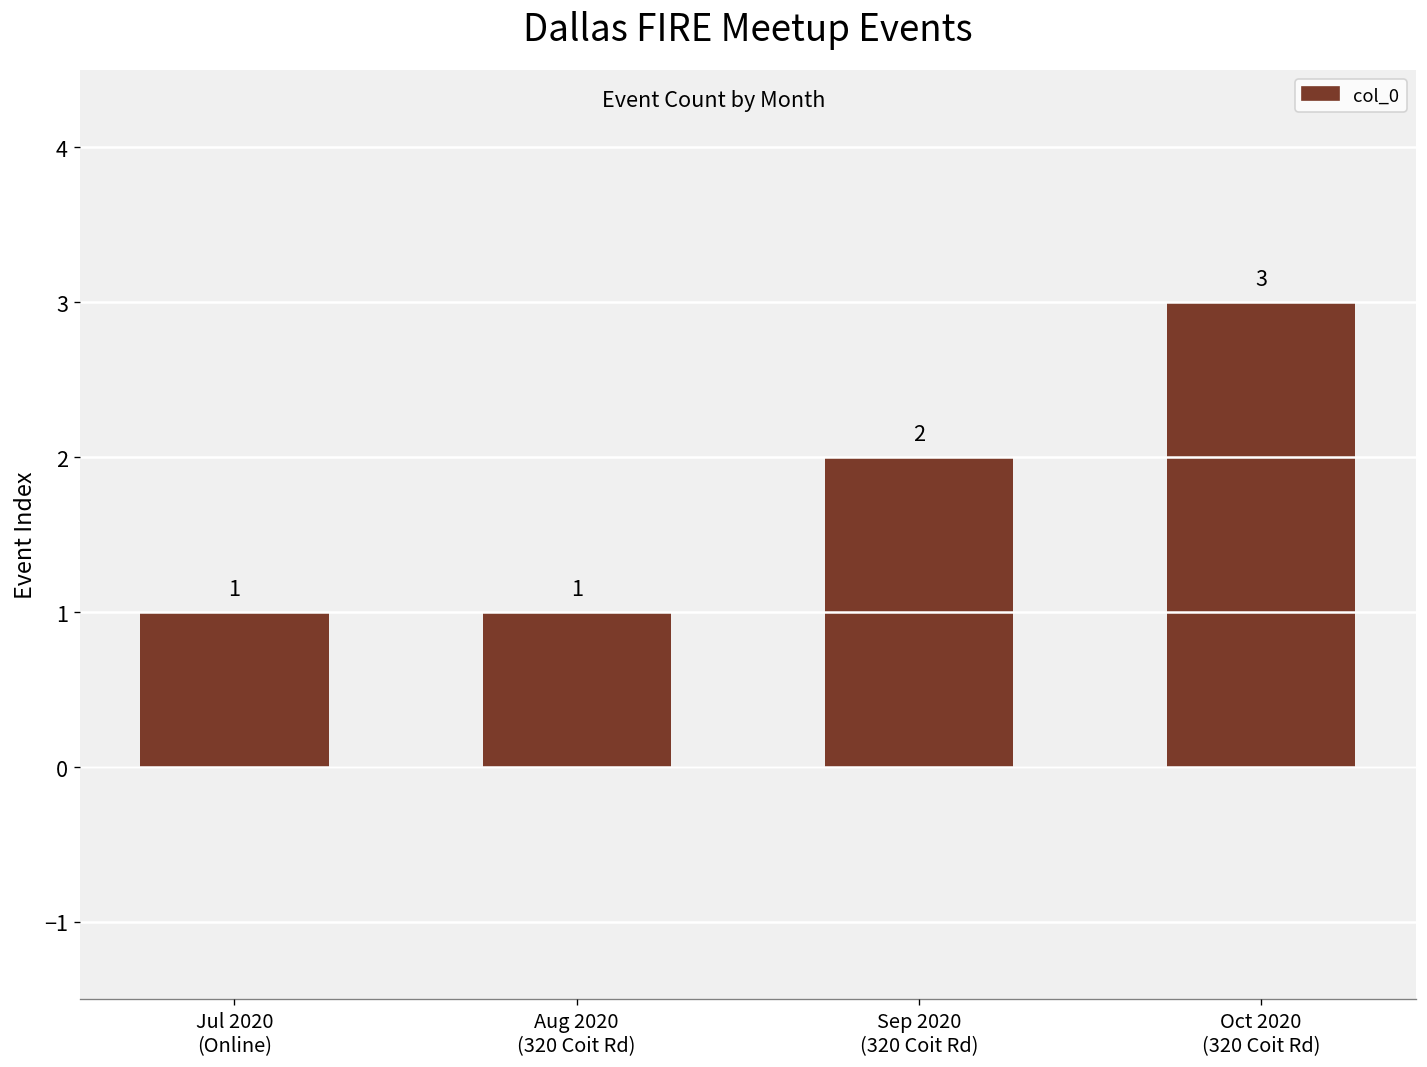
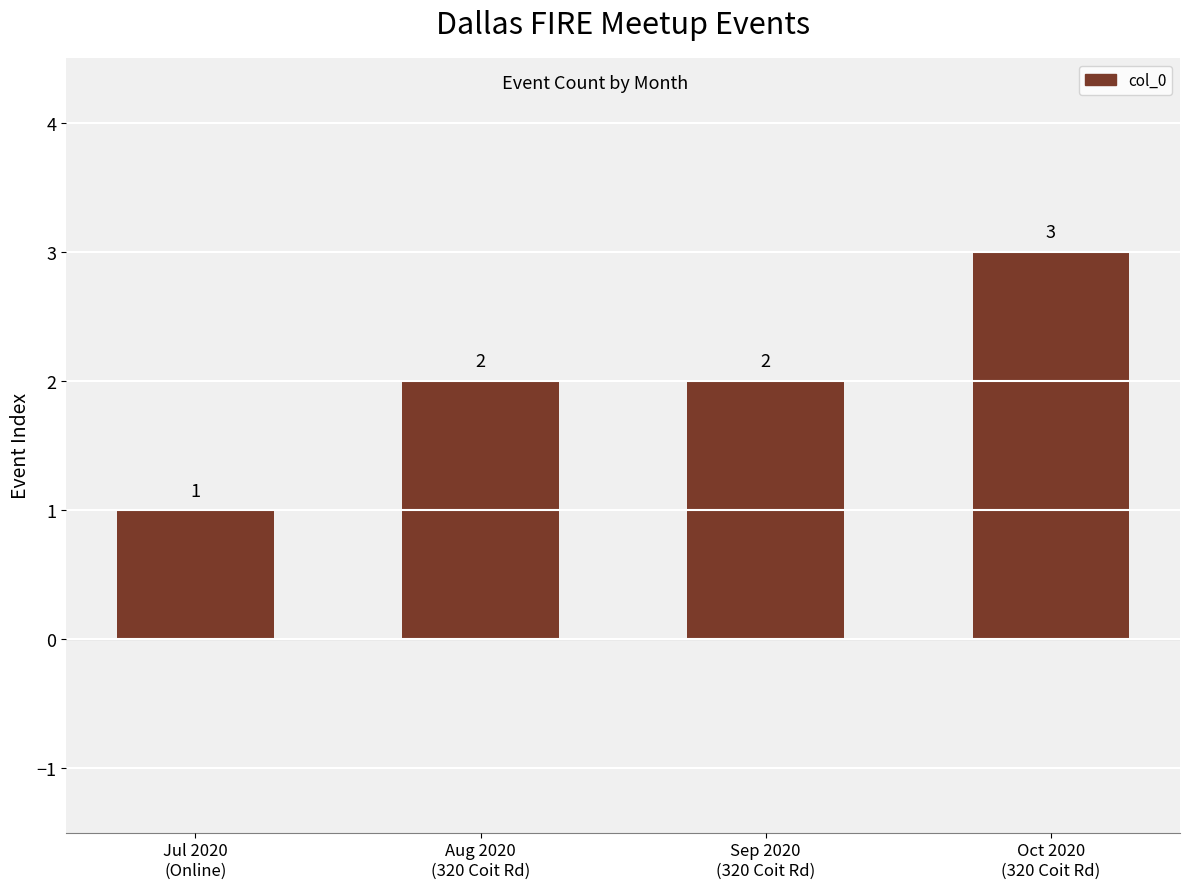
Aug 2020 (320 Coit Rd): 1 -> 2
